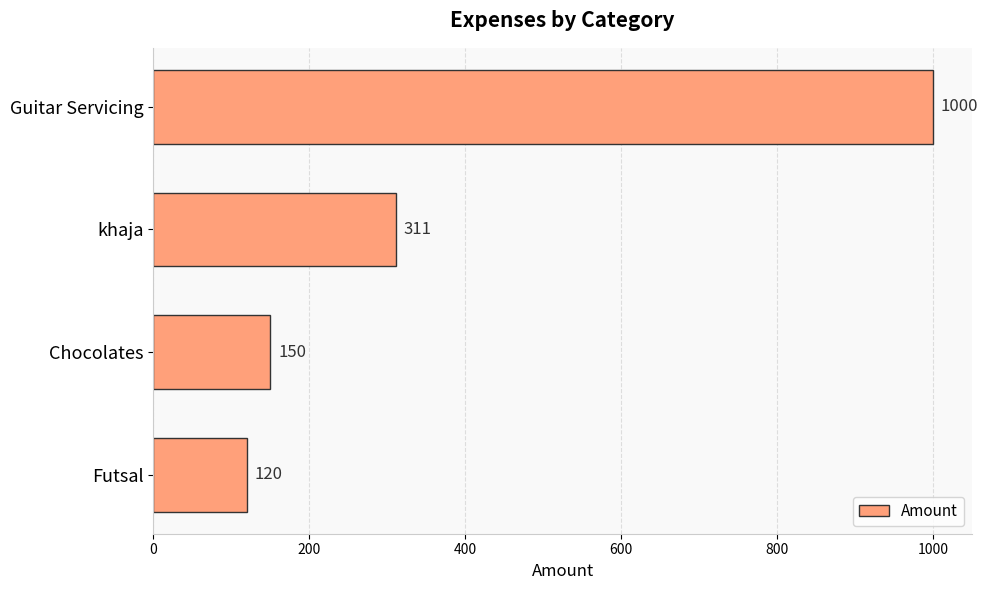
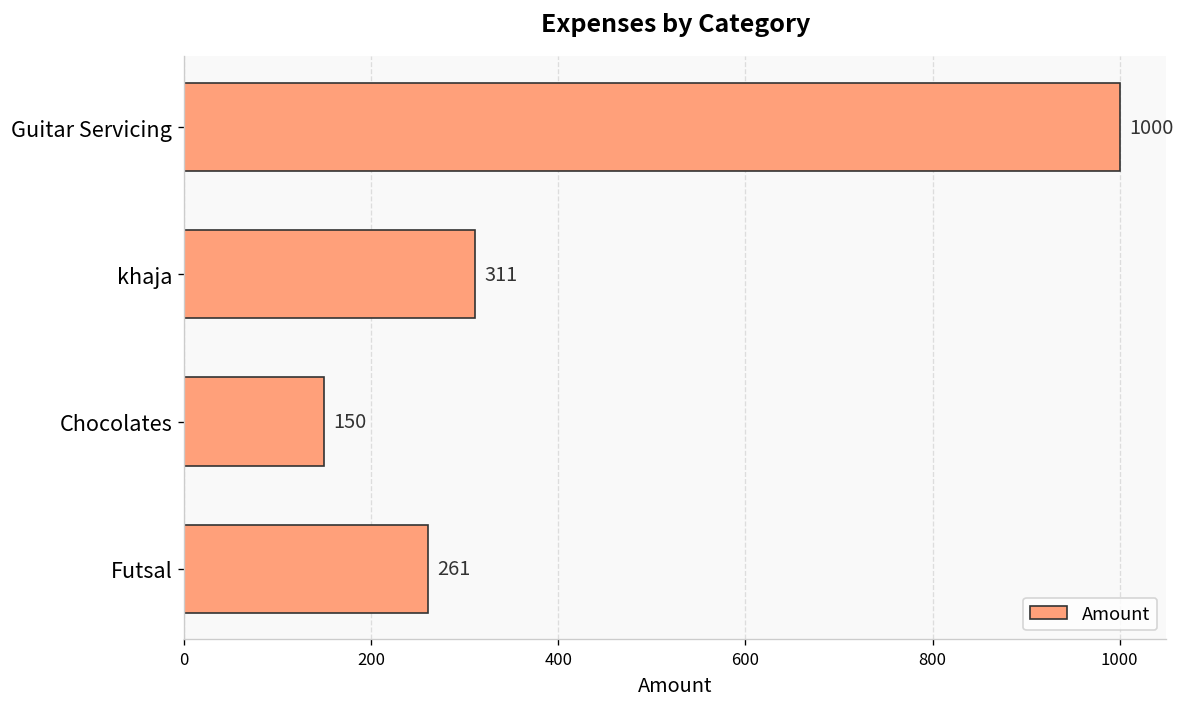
Futsal: 120 -> 261
